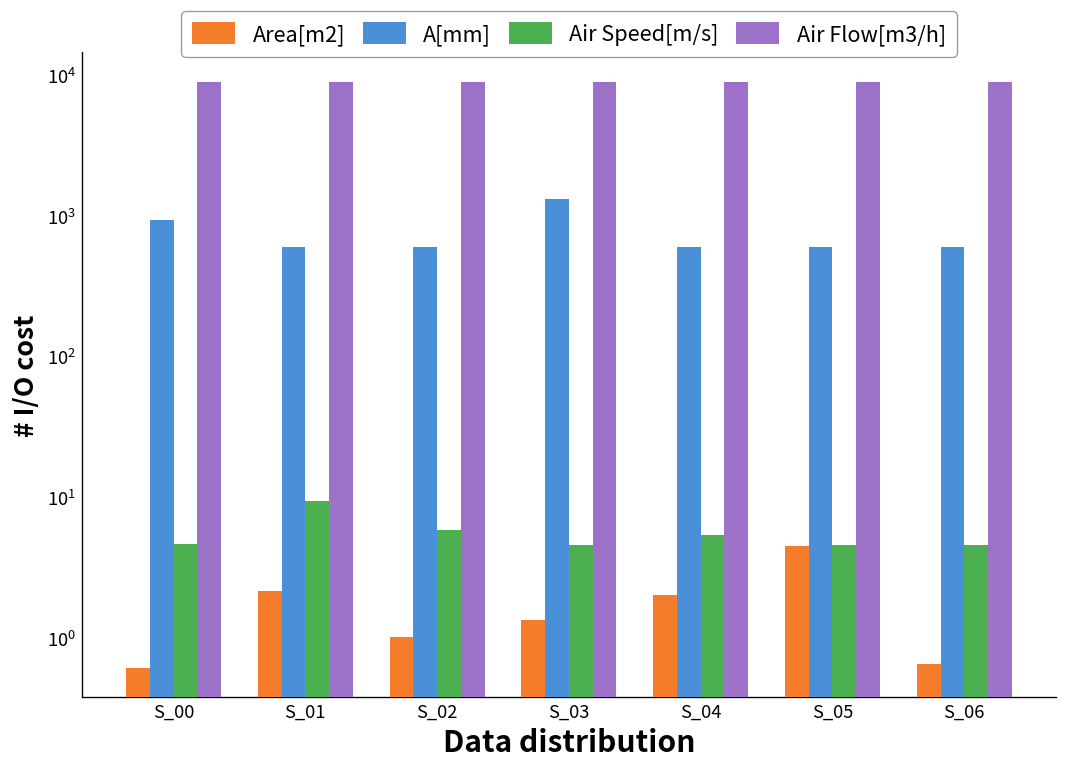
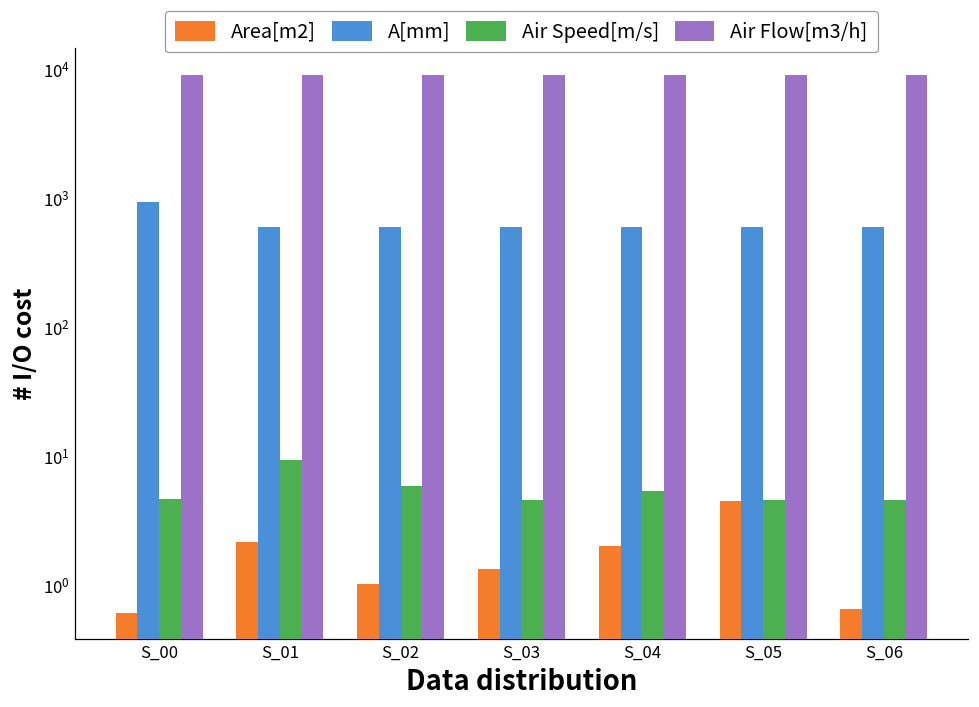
A[mm], S_03: 1300 -> 600
